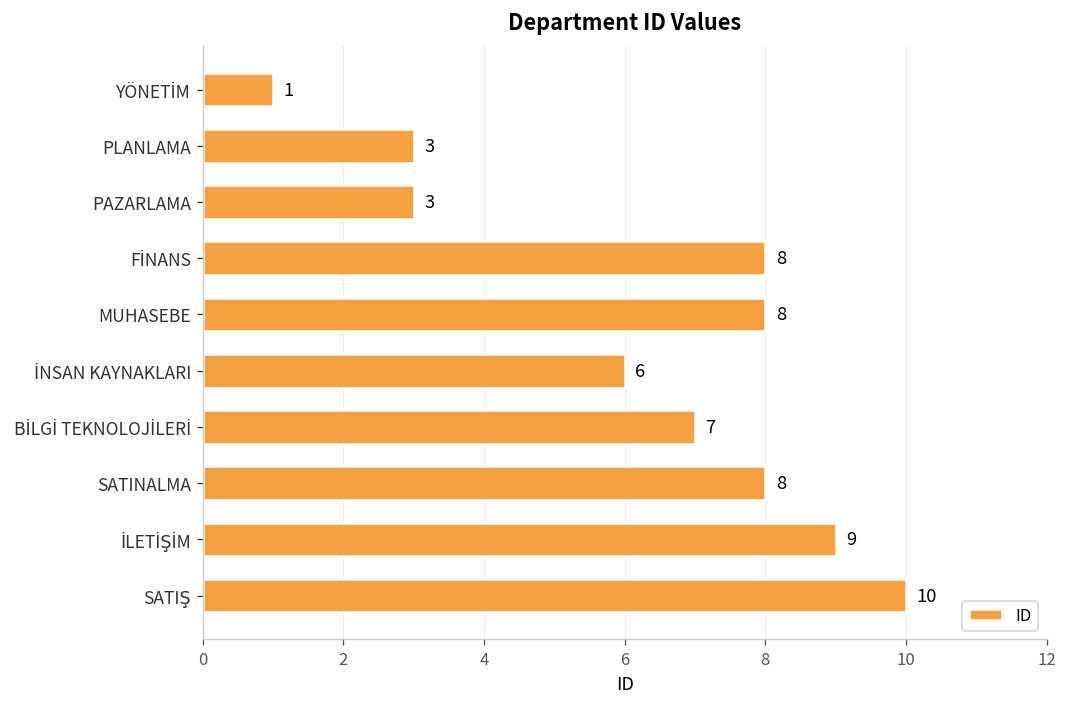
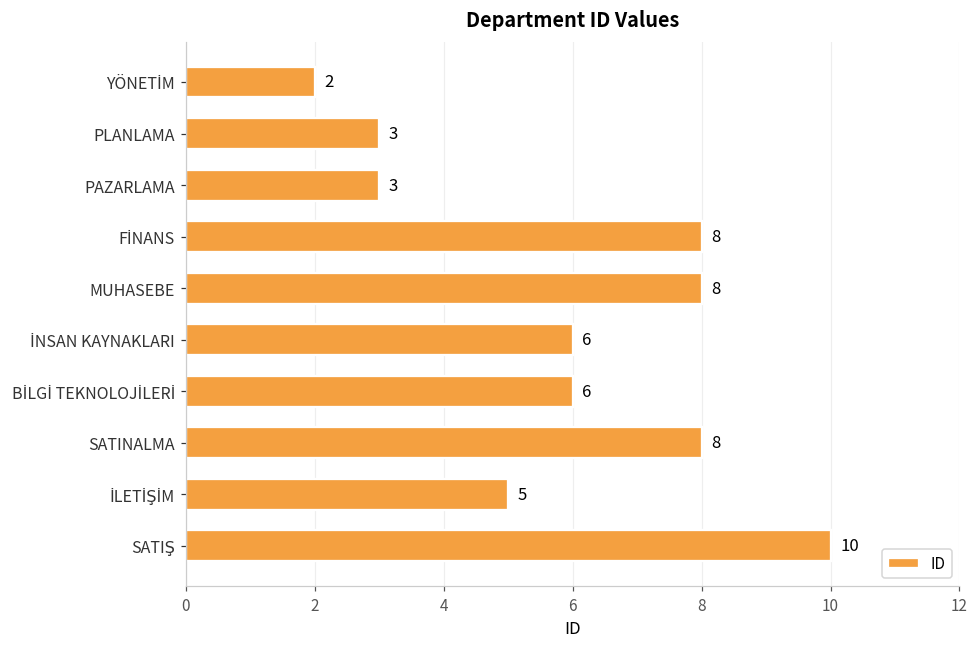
YÖNETİM: 1 -> 2
BİLGİ TEKNOLOJİLERİ: 7 -> 6
İLETİŞİM: 9 -> 5
